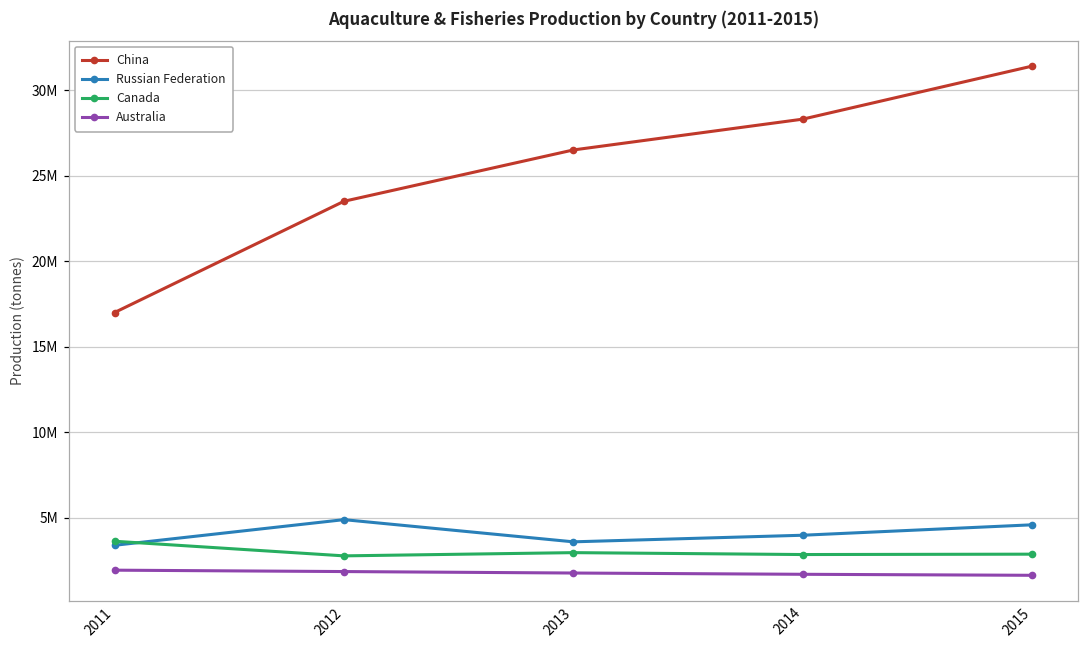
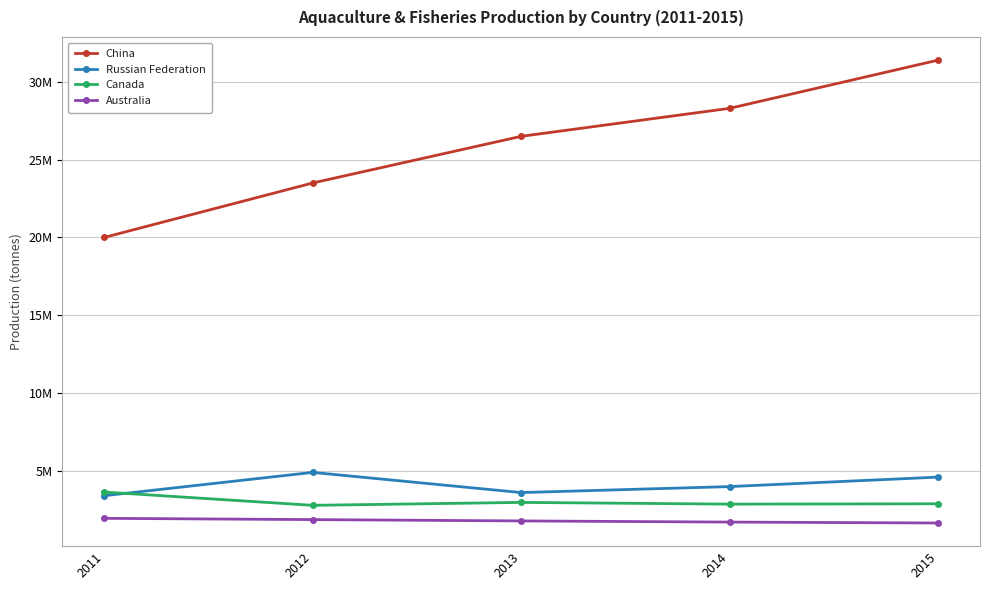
China, 2011: 17000000 -> 20000000
